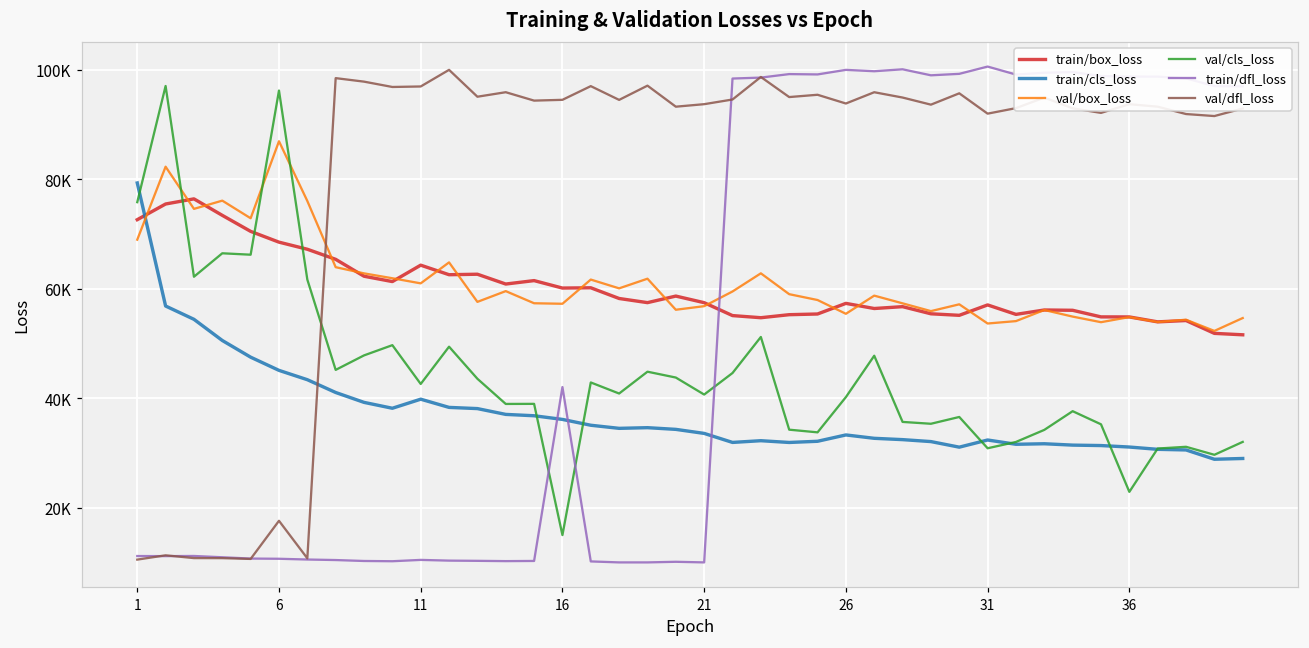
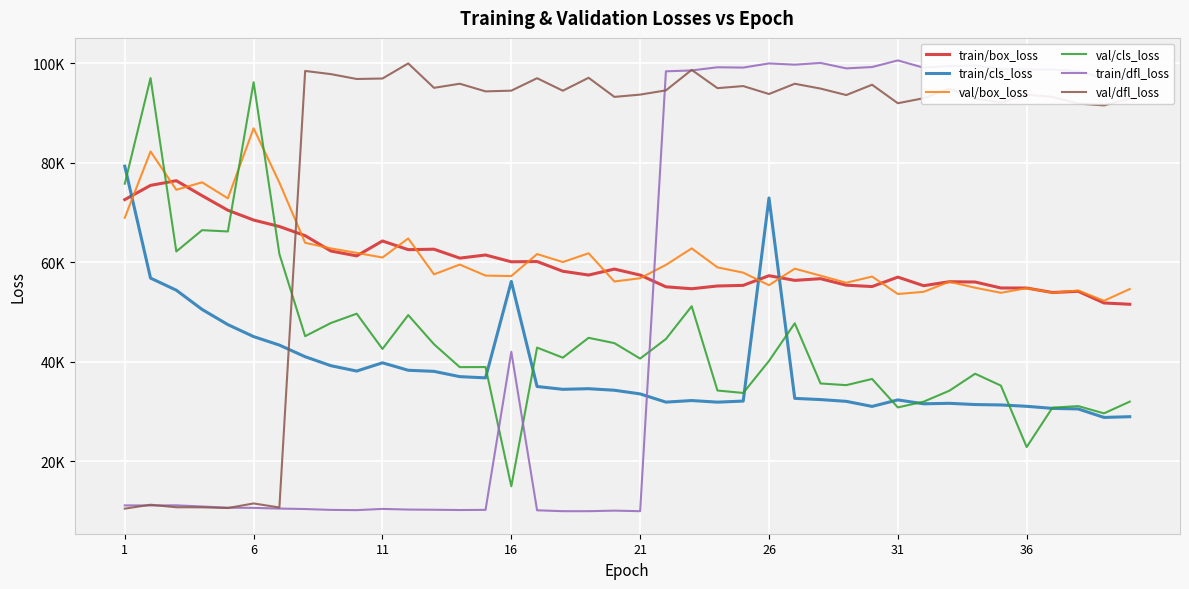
val/dfl_loss, 6: 18000 -> 12000
train/cls_loss, 16: 36000 -> 56000
train/cls_loss, 26: 33000 -> 73000
